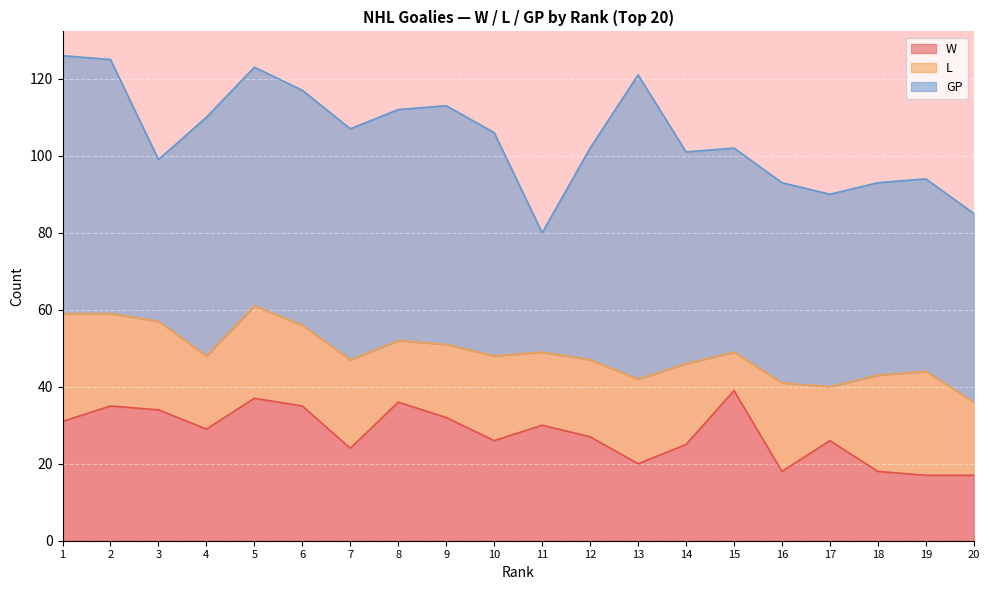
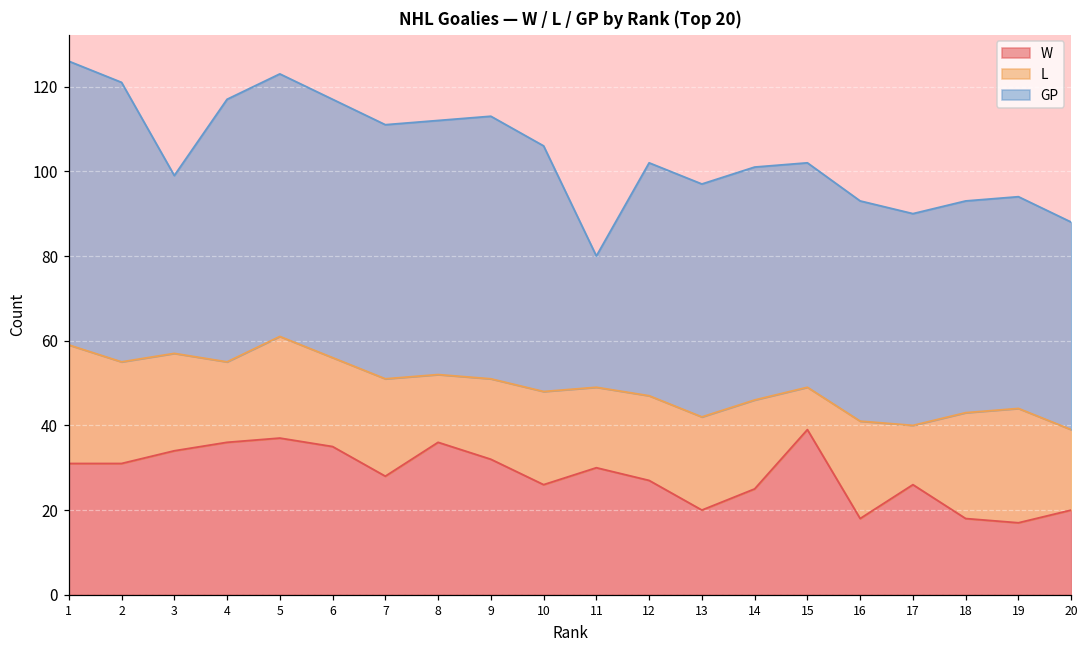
W, 2: 35 -> 31
W, 4: 29 -> 36
W, 7: 24 -> 28
GP, 13: 79 -> 55
W, 20: 17 -> 20
